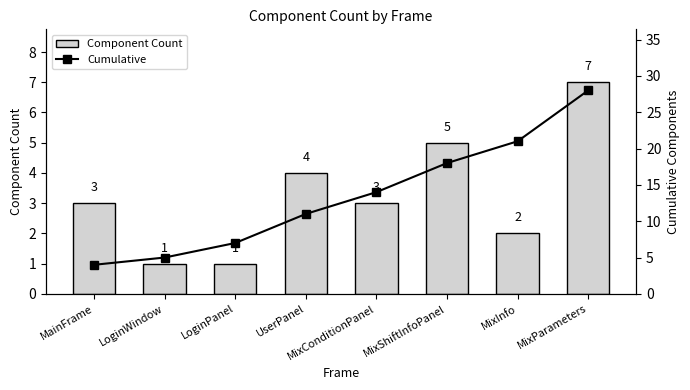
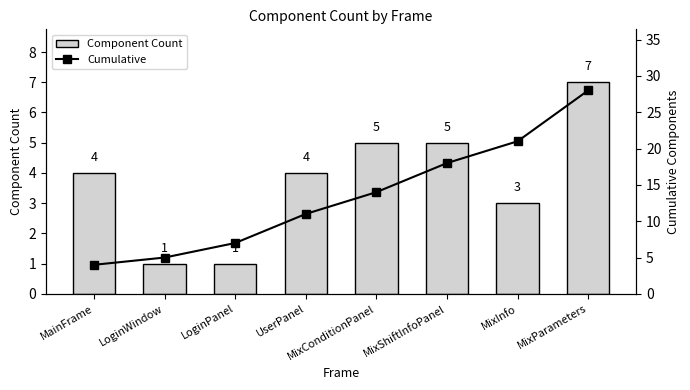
Component Count, MainFrame: 3 -> 4
Component Count, MixConditionPanel: 3 -> 5
Component Count, MixInfo: 2 -> 3
